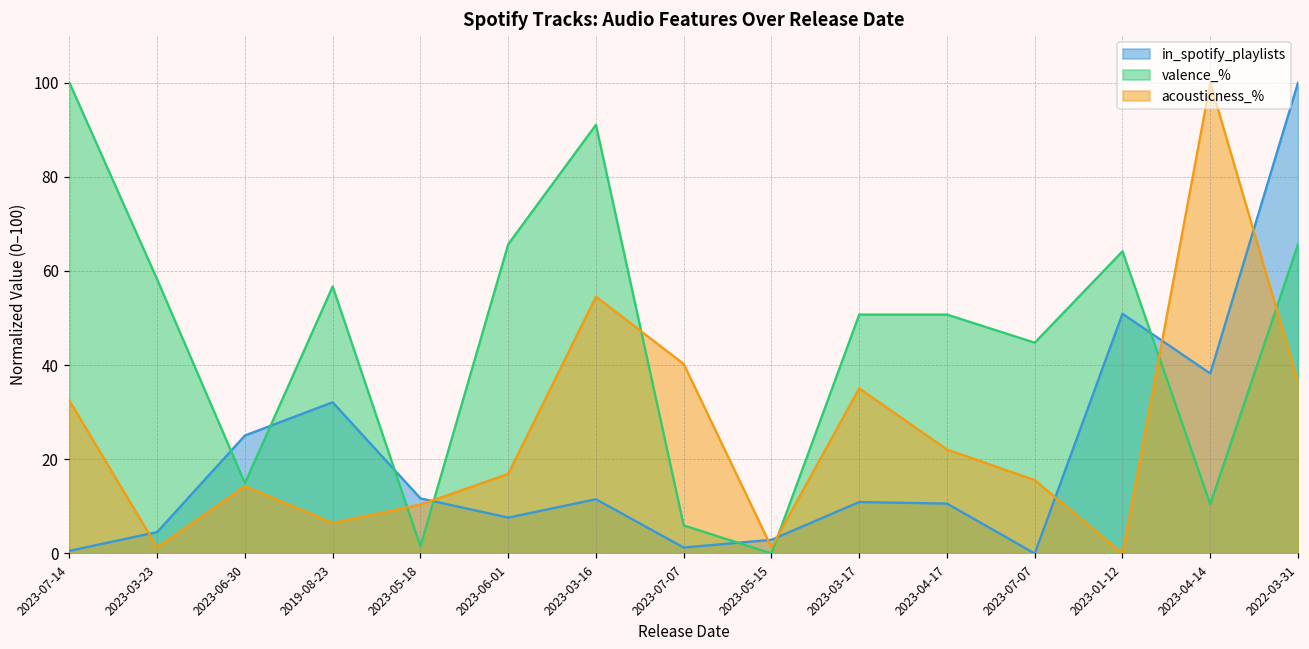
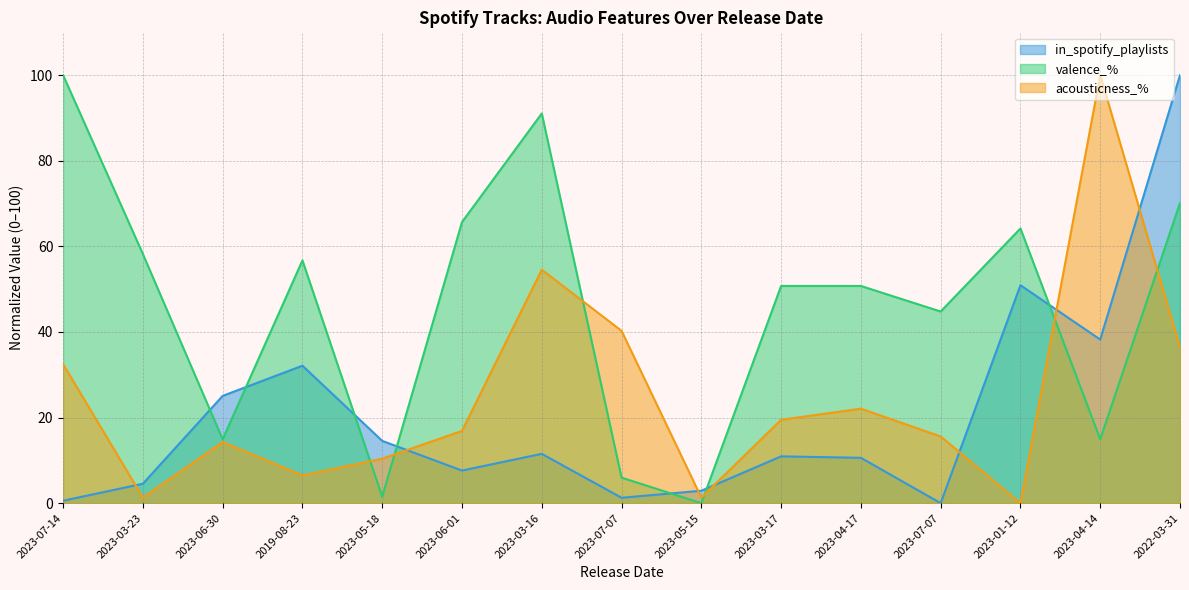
in_spotify_playlists, 2023-05-18: 12 -> 15
acousticness_%, 2023-03-17: 35 -> 19
valence_%, 2023-04-14: 10 -> 15
valence_%, 2022-03-31: 66 -> 70
